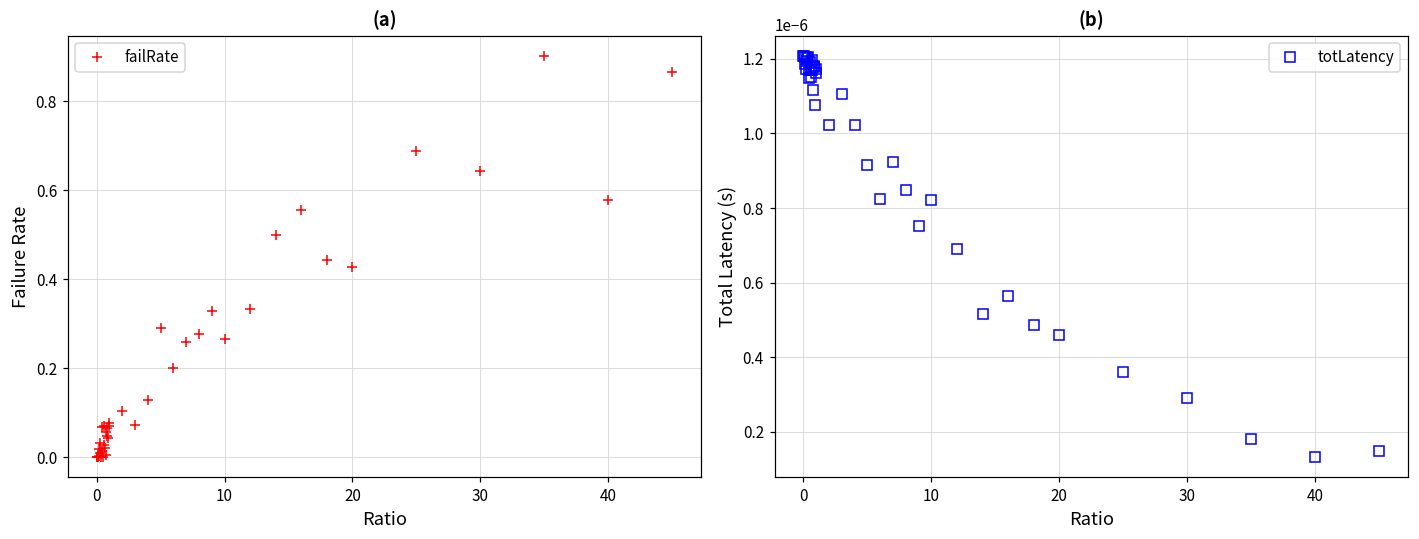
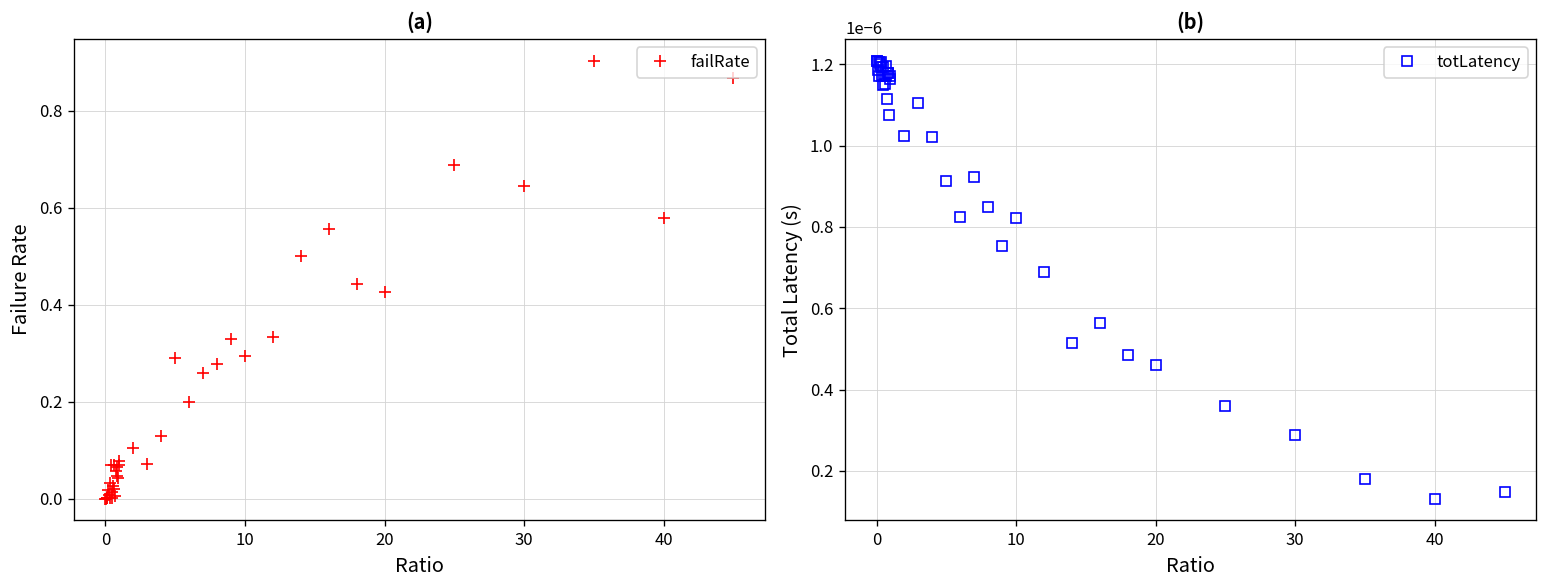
(a), 10: 0.27 -> 0.29
